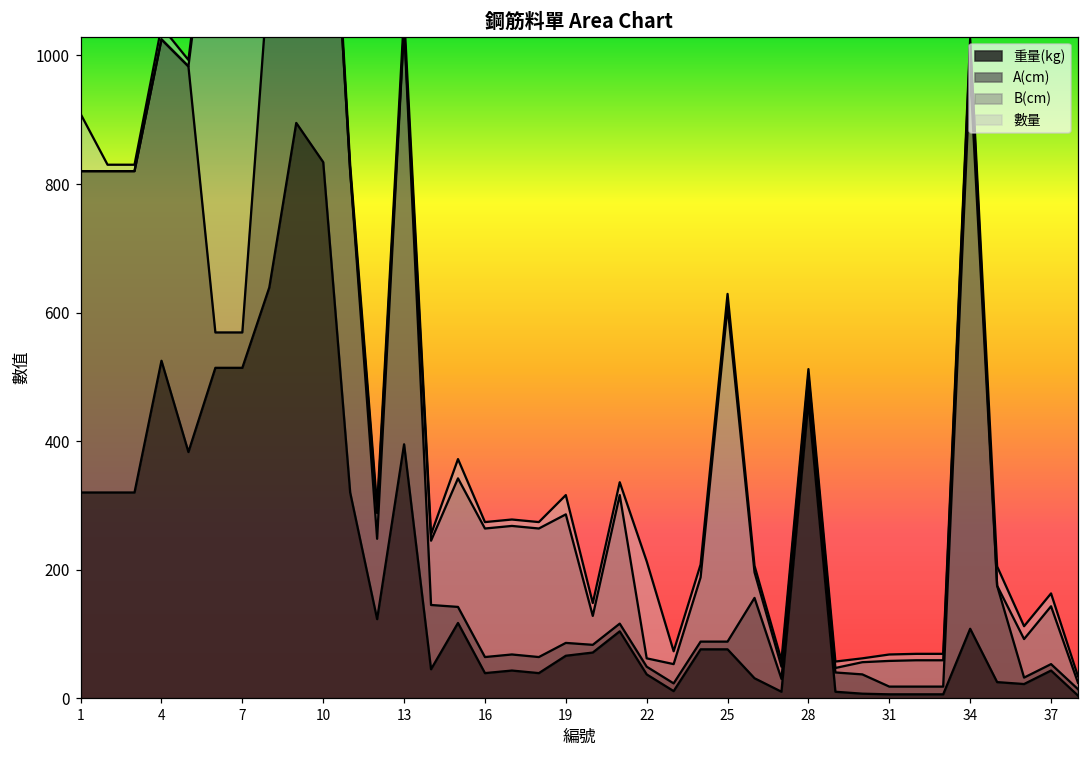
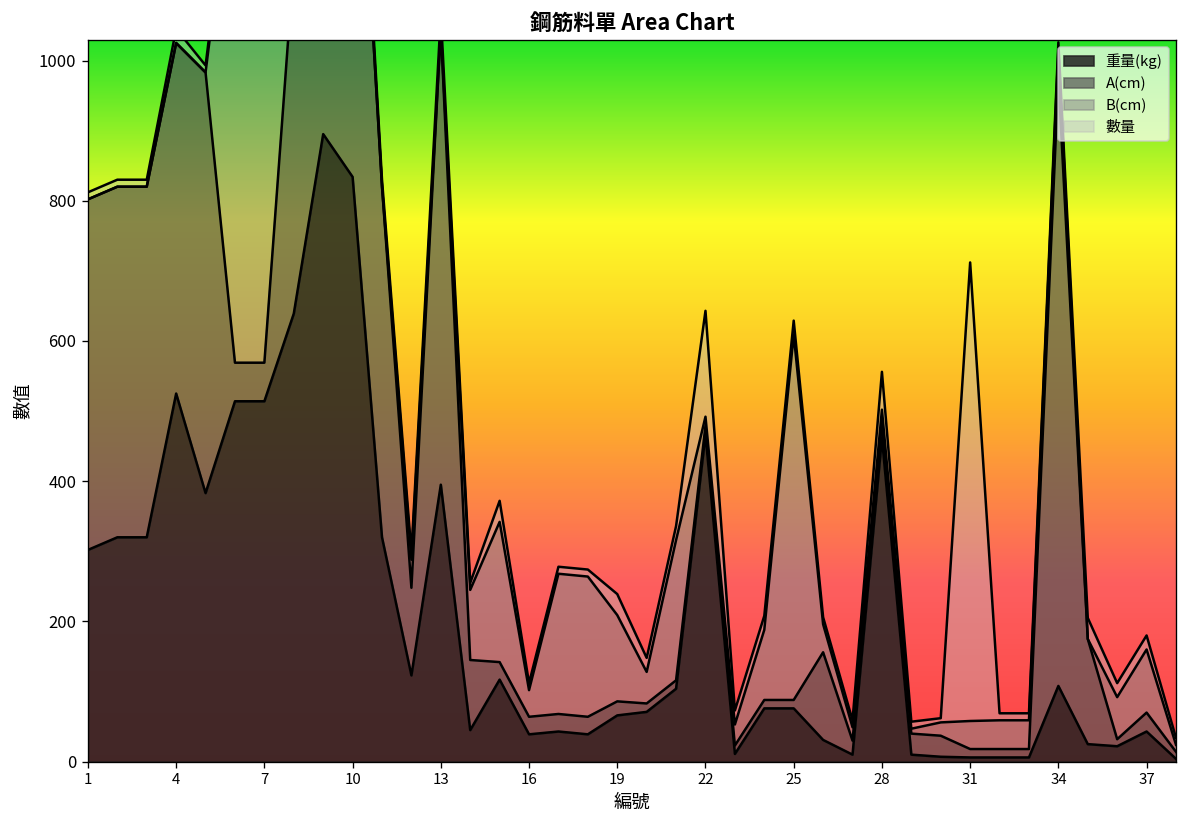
重量(kg), 1: 320 -> 300
數量, 1: 90 -> 10
B(cm), 16: 200 -> 40
B(cm), 19: 200 -> 120
重量(kg), 22: 40 -> 470
數量, 28: 10 -> 50
數量, 31: 10 -> 650
A(cm), 37: 10 -> 30
